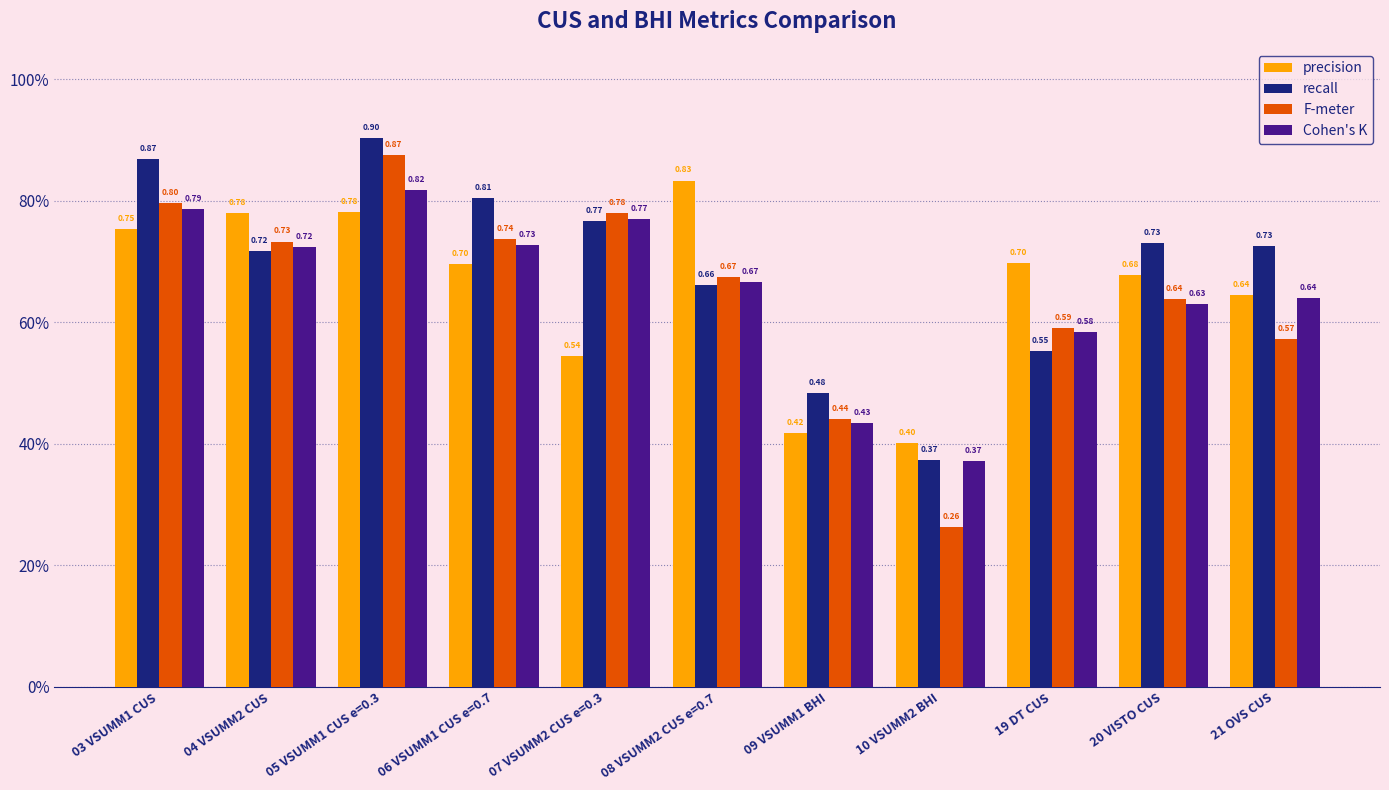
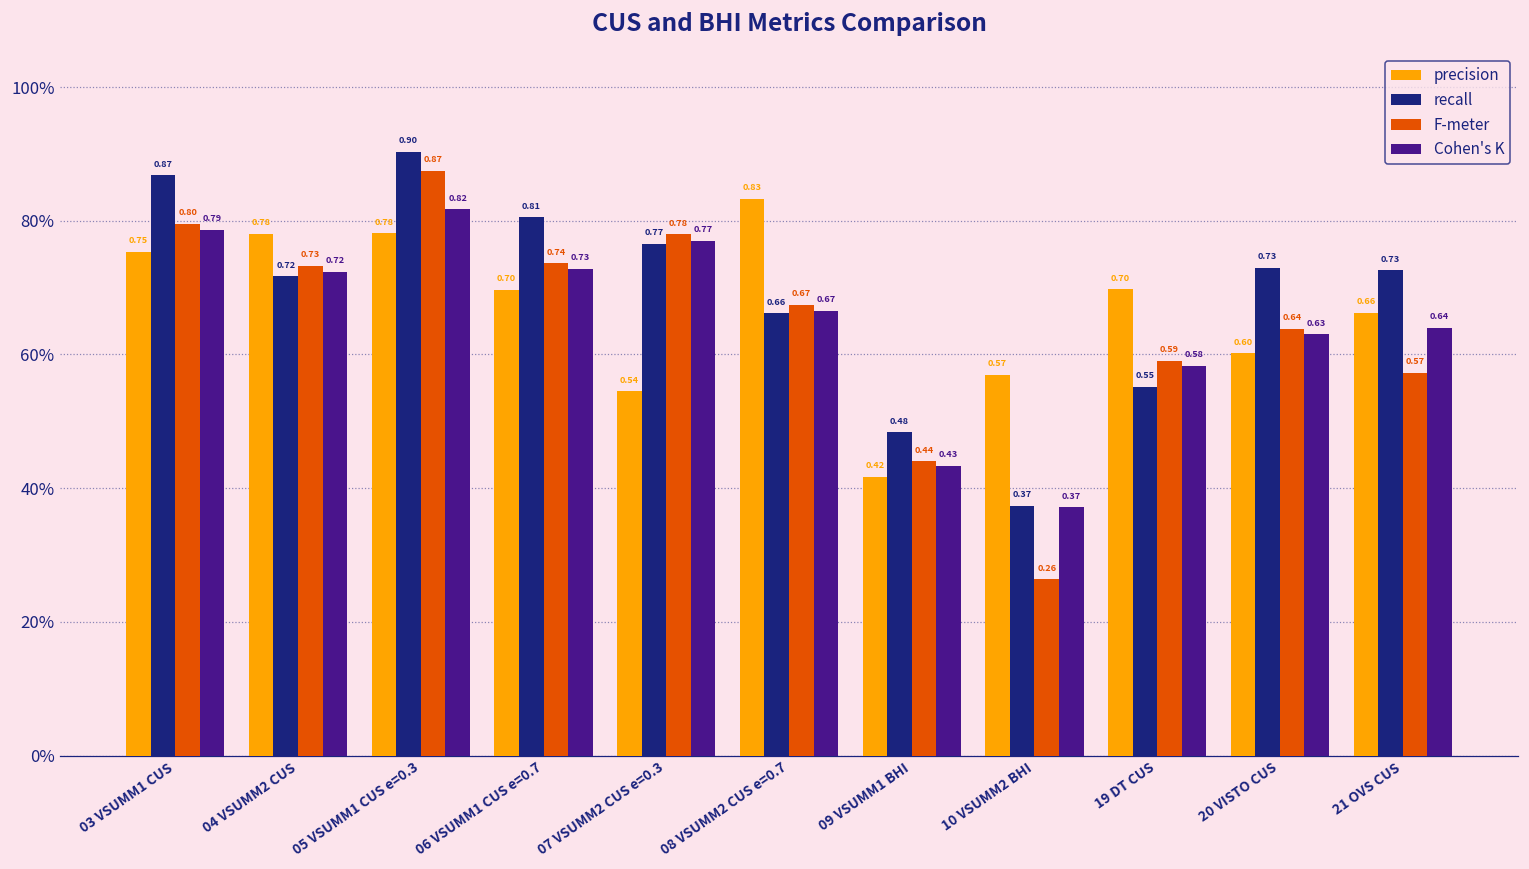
precision, 10 VSUMM2 BHI: 0.40 -> 0.57
precision, 20 VISTO CUS: 0.68 -> 0.60
precision, 21 OVS CUS: 0.64 -> 0.66
